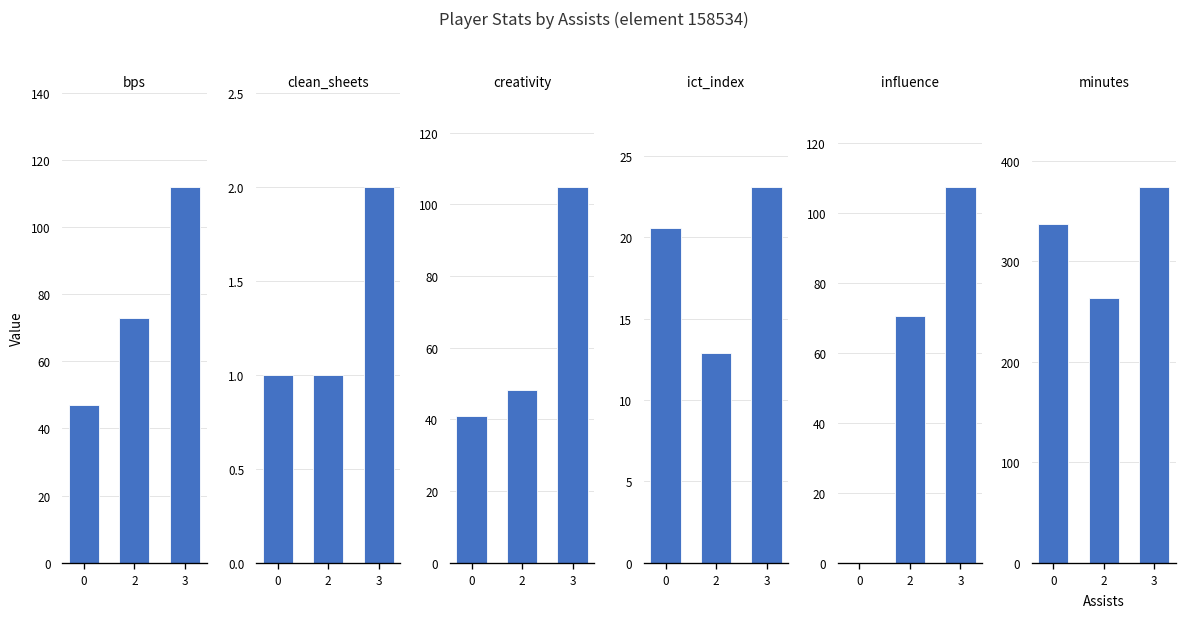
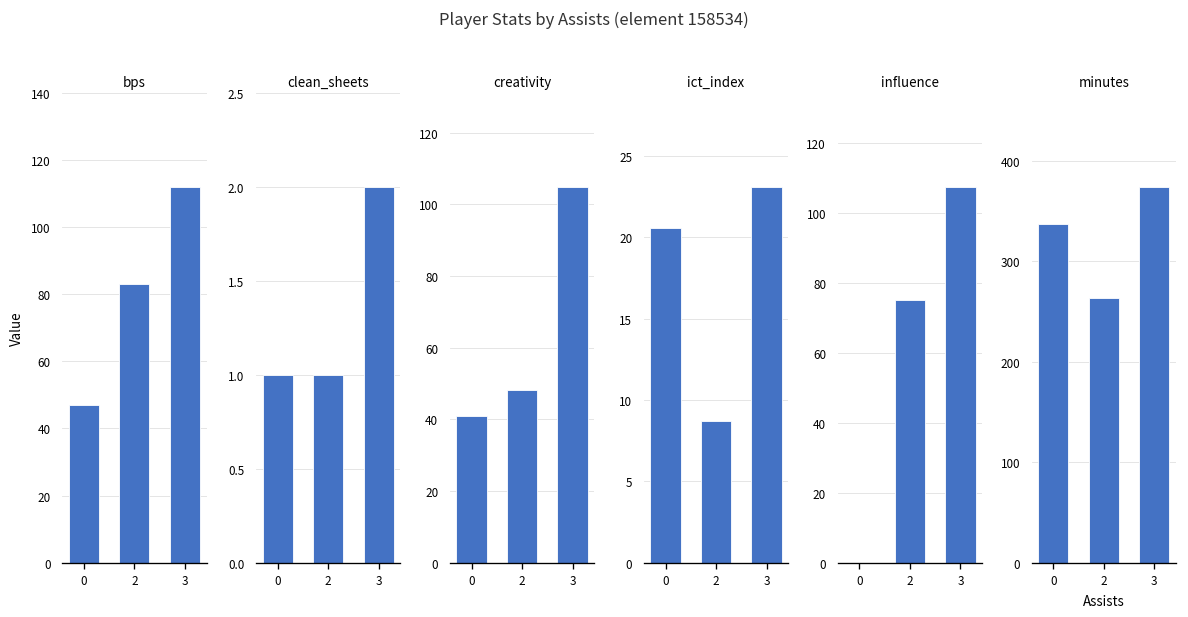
bps, 2: 73 -> 83
ict_index, 2: 12.9 -> 8.7
influence, 2: 70 -> 75
